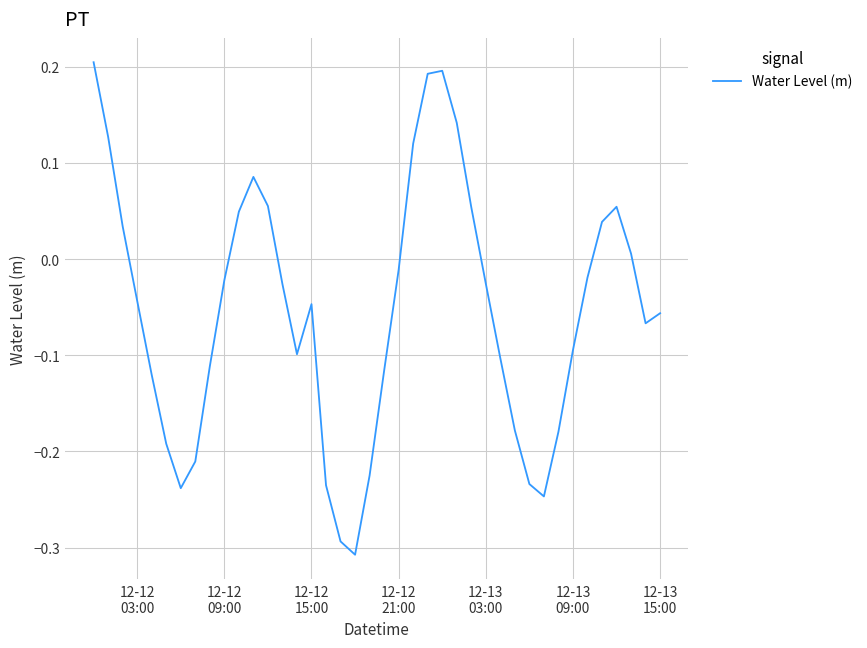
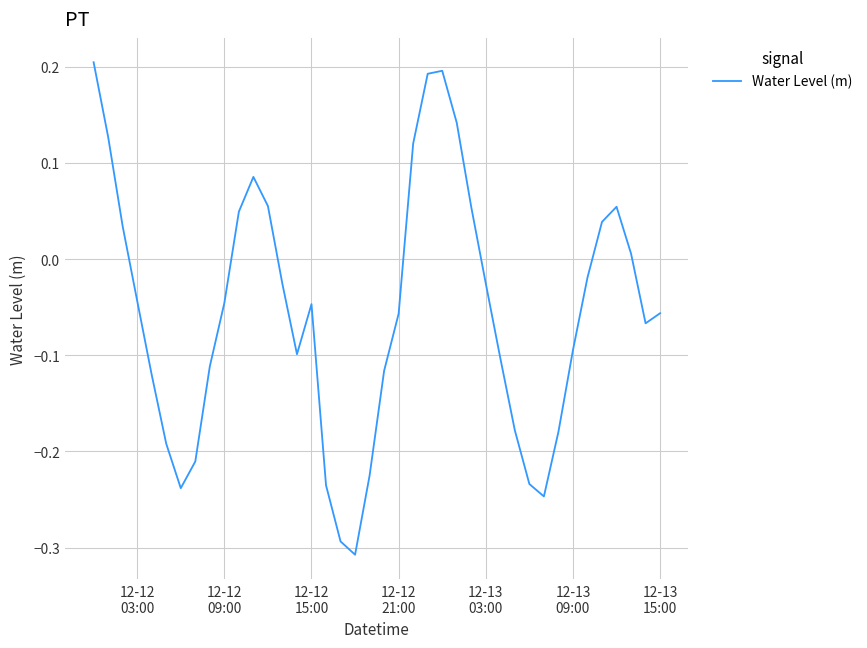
12-12 09:00: -0.02 -> -0.05
12-12 21:00: -0.01 -> -0.06
